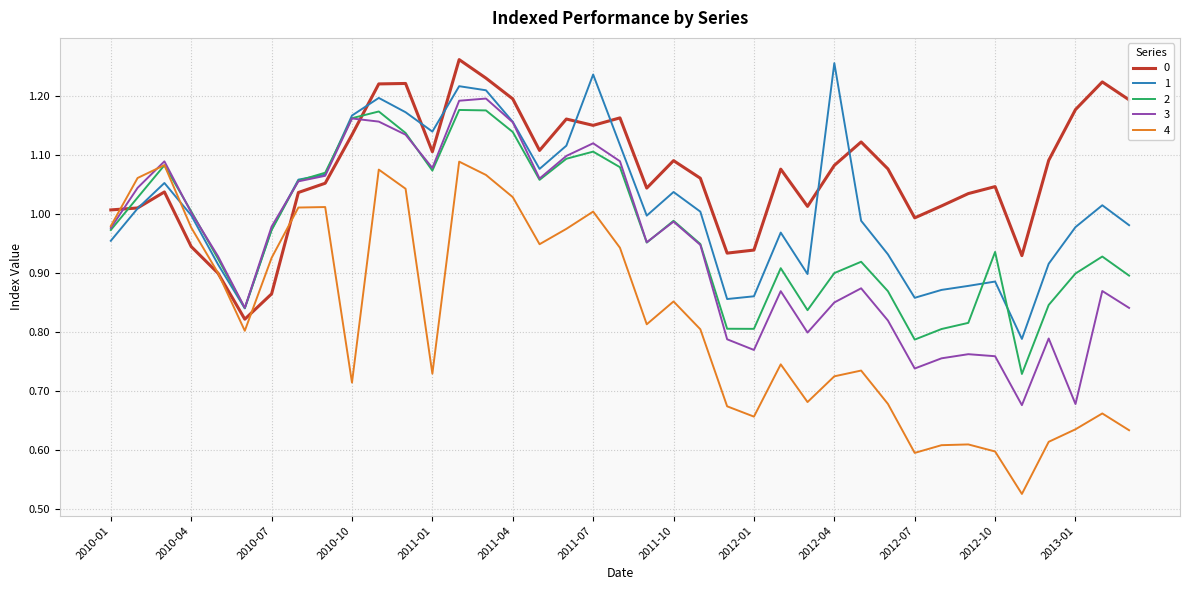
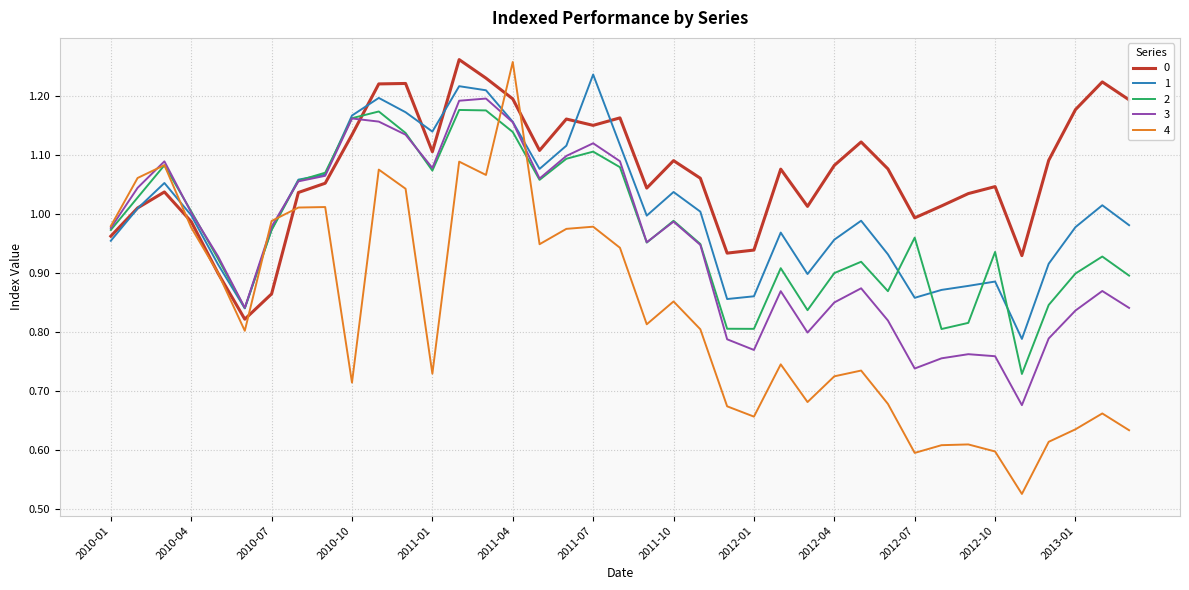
0, 2010-01: 1.01 -> 0.96
0, 2010-04: 0.94 -> 0.99
4, 2010-07: 0.93 -> 0.99
4, 2011-04: 1.03 -> 1.26
4, 2011-07: 1.00 -> 0.98
1, 2012-04: 1.26 -> 0.96
2, 2012-07: 0.79 -> 0.96
3, 2013-01: 0.68 -> 0.84
